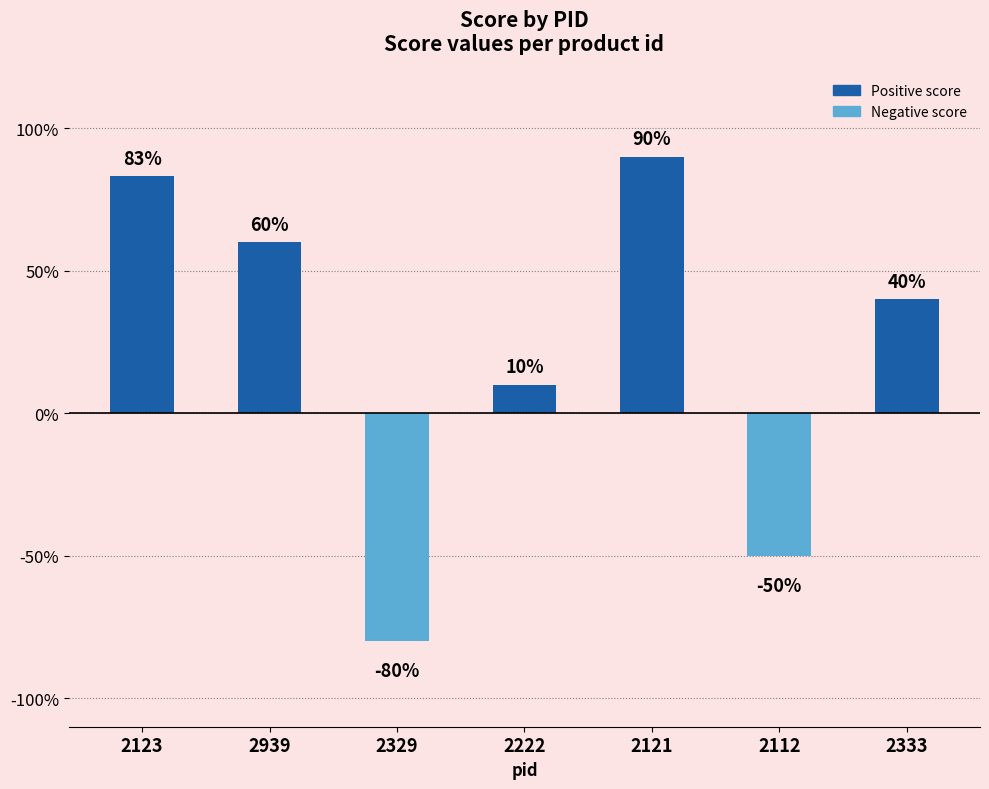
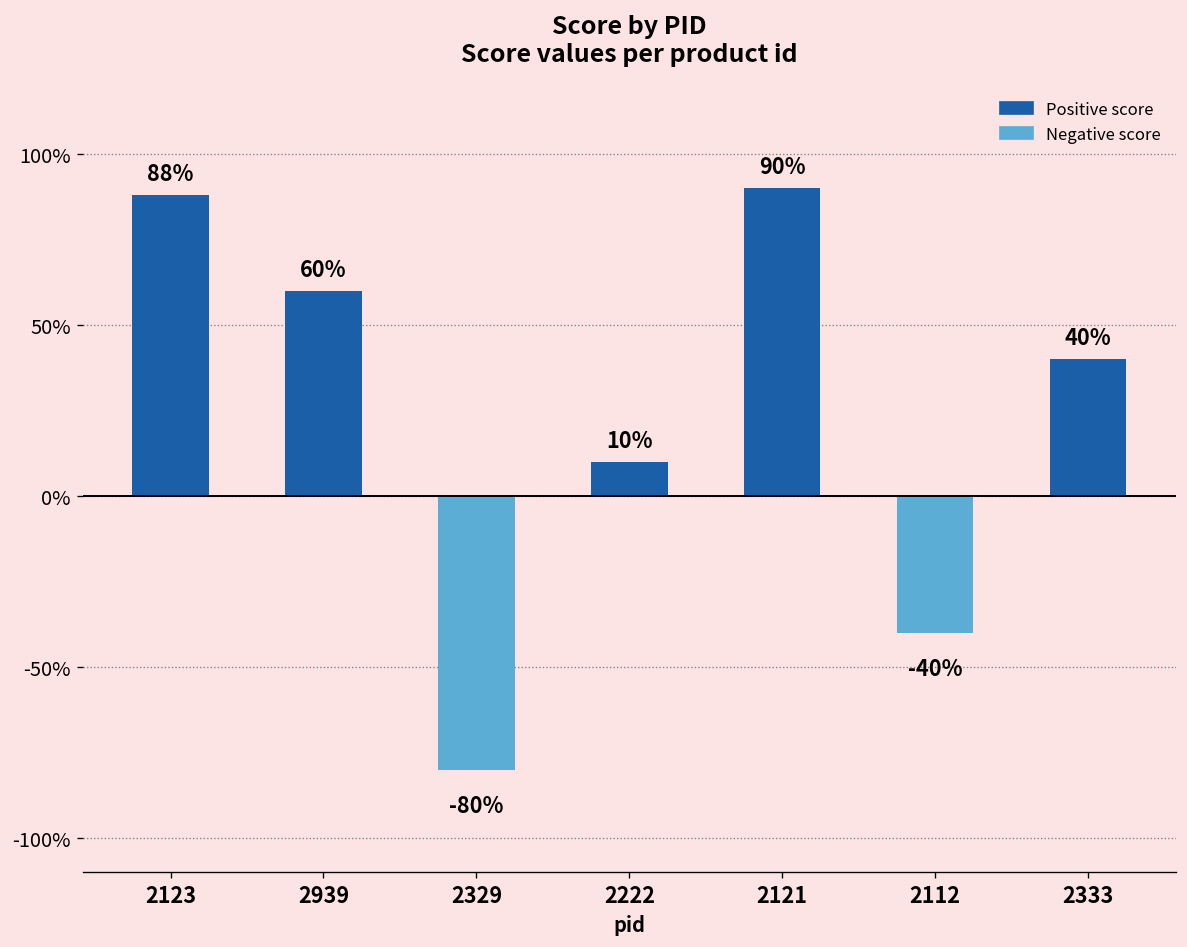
2123: 83% -> 88%
2112: -50% -> -40%
